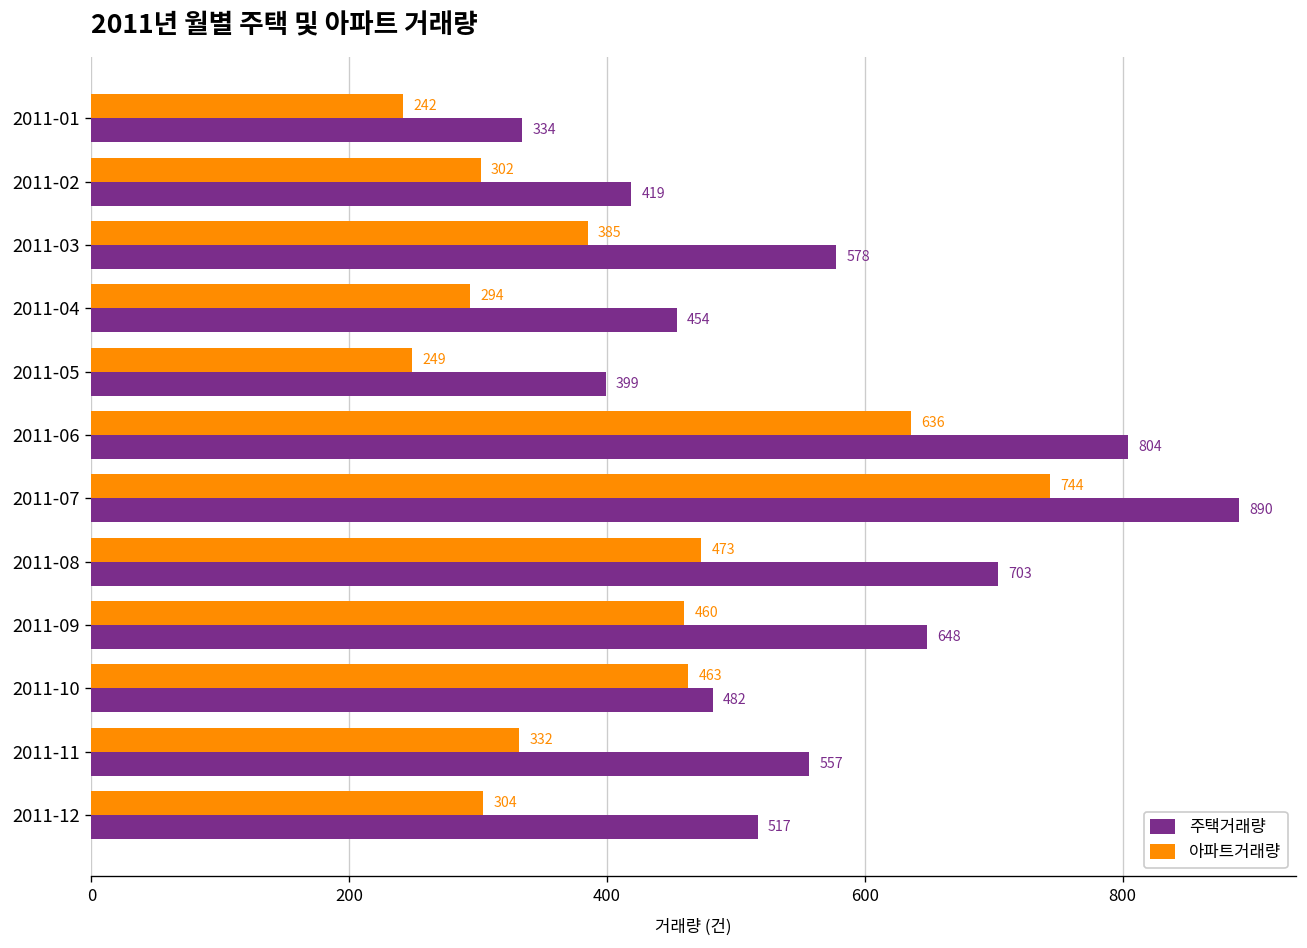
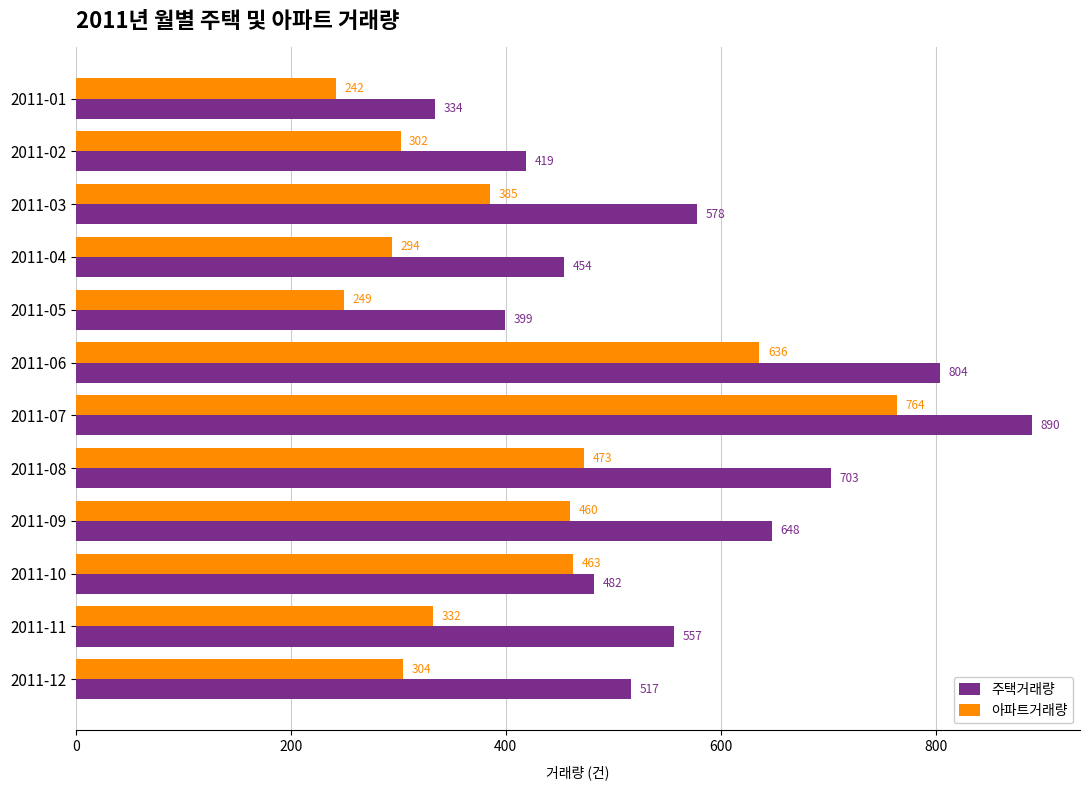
아파트거래량, 2011-07: 744 -> 764
